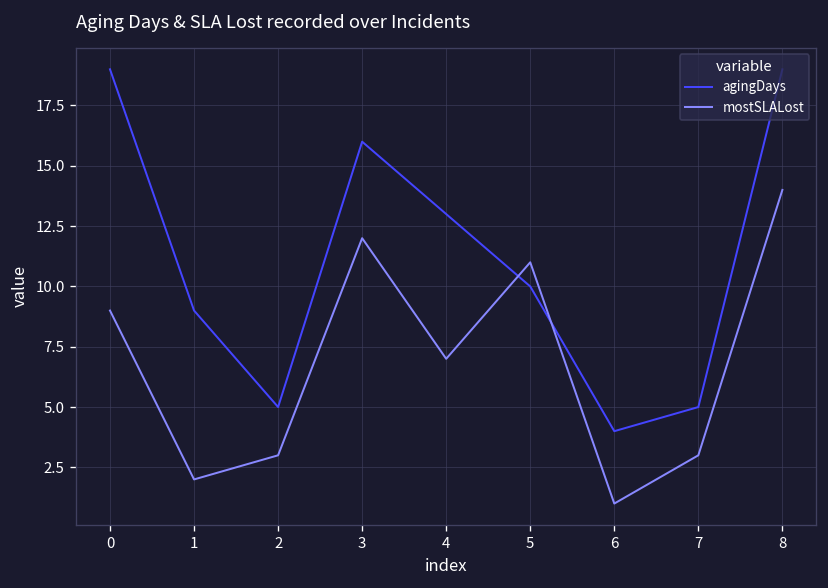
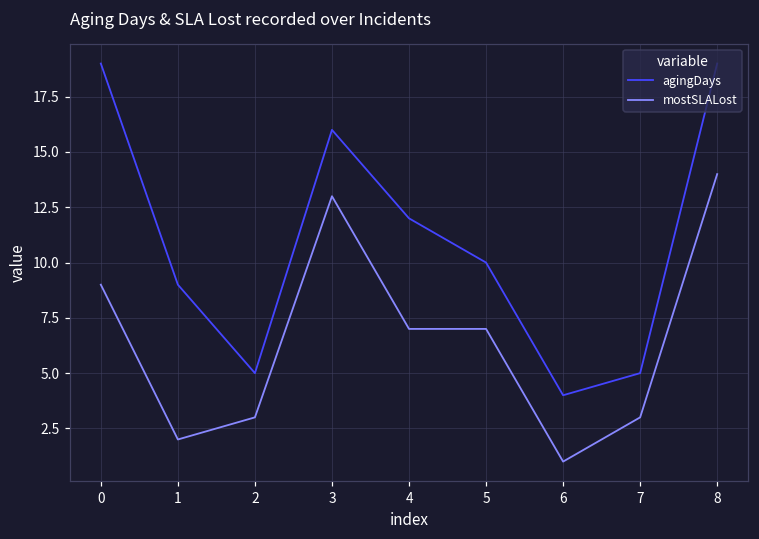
mostSLALost, 3: 12 -> 13
agingDays, 4: 13 -> 12
mostSLALost, 5: 11 -> 7
